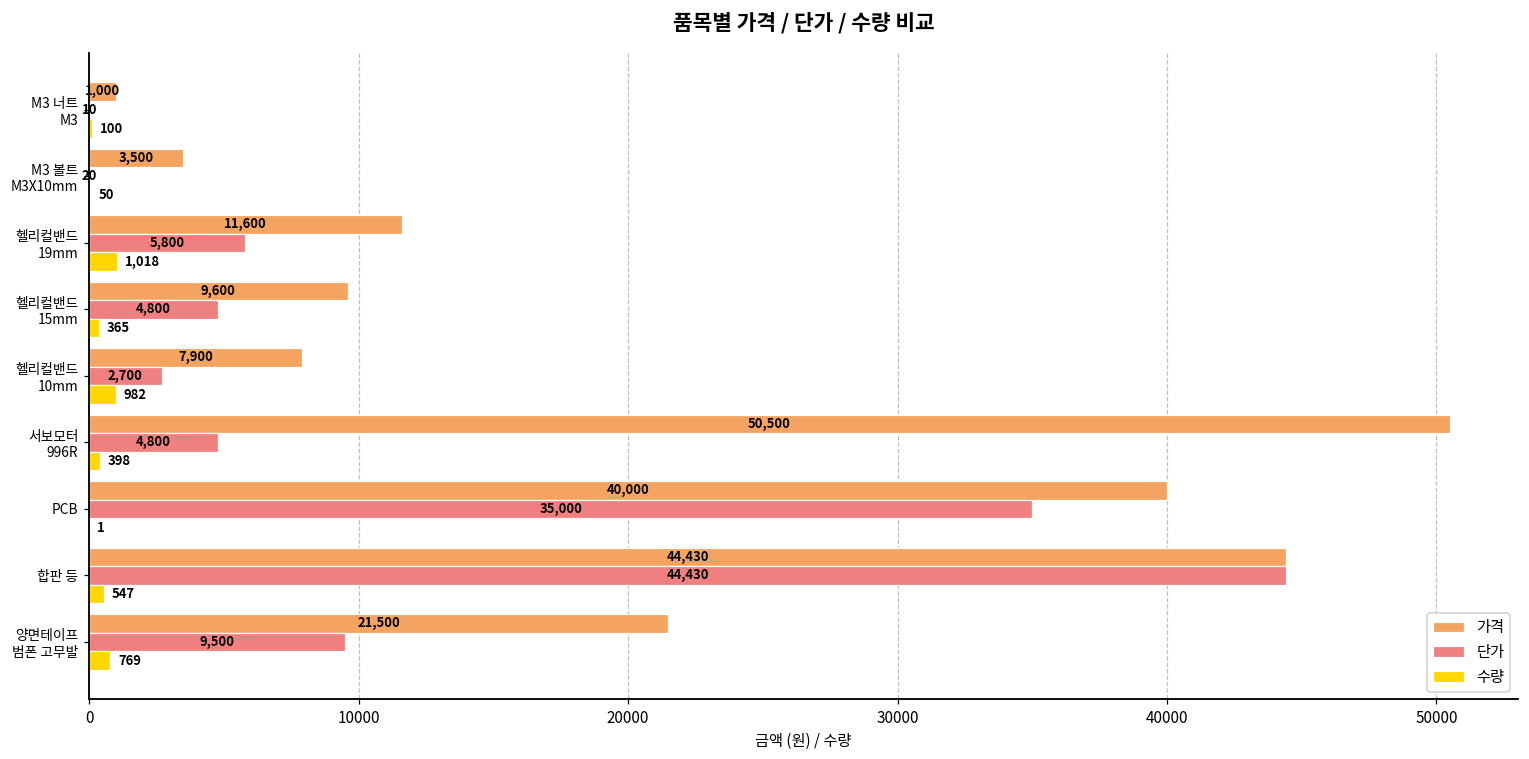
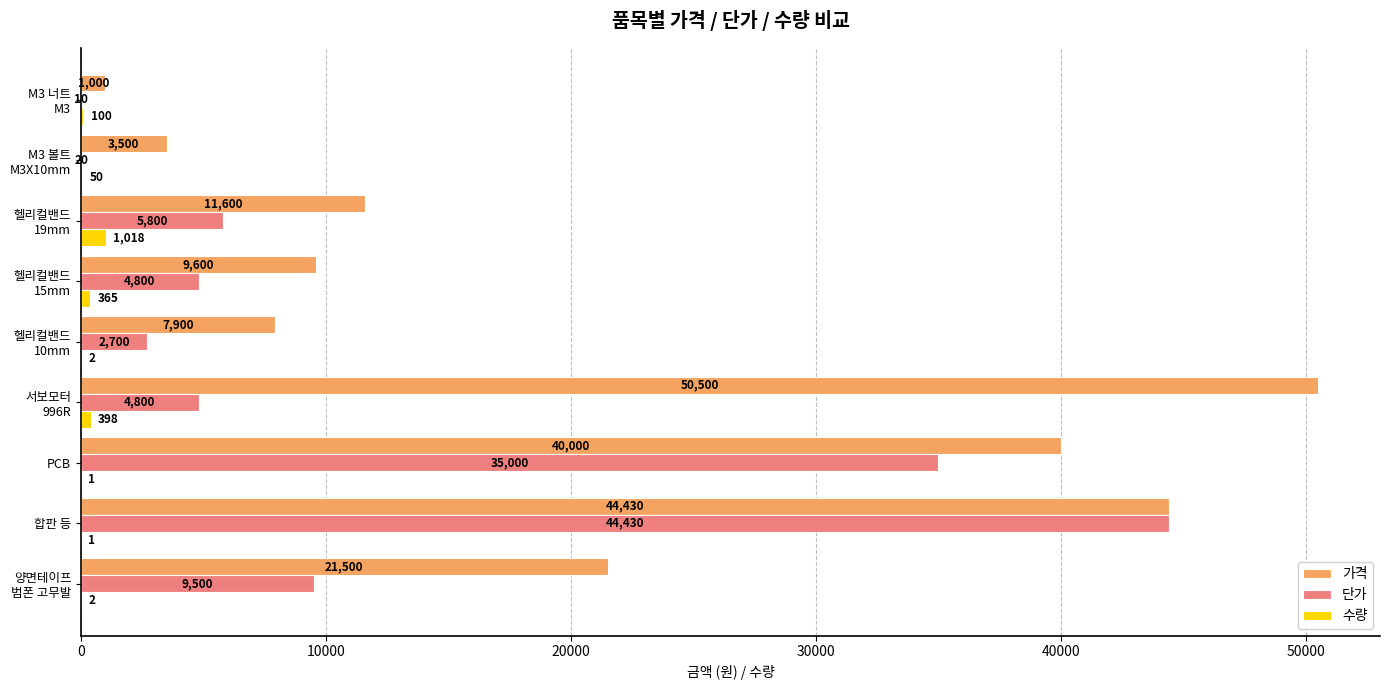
수량, 헬리컬밴드 10mm: 982 -> 2
수량, 합판 등: 547 -> 1
수량, 양면테이프 범폰 고무발: 769 -> 2
